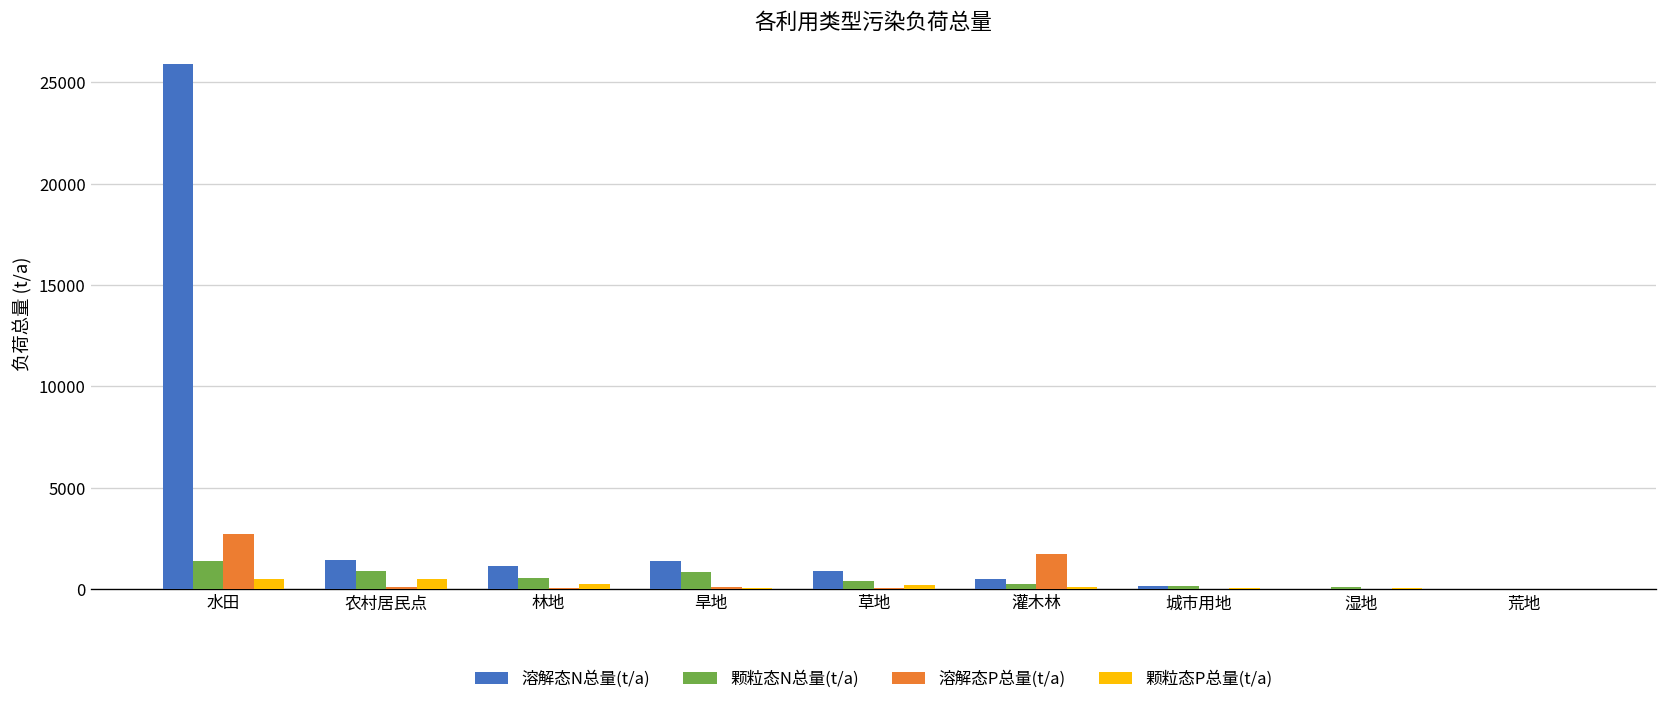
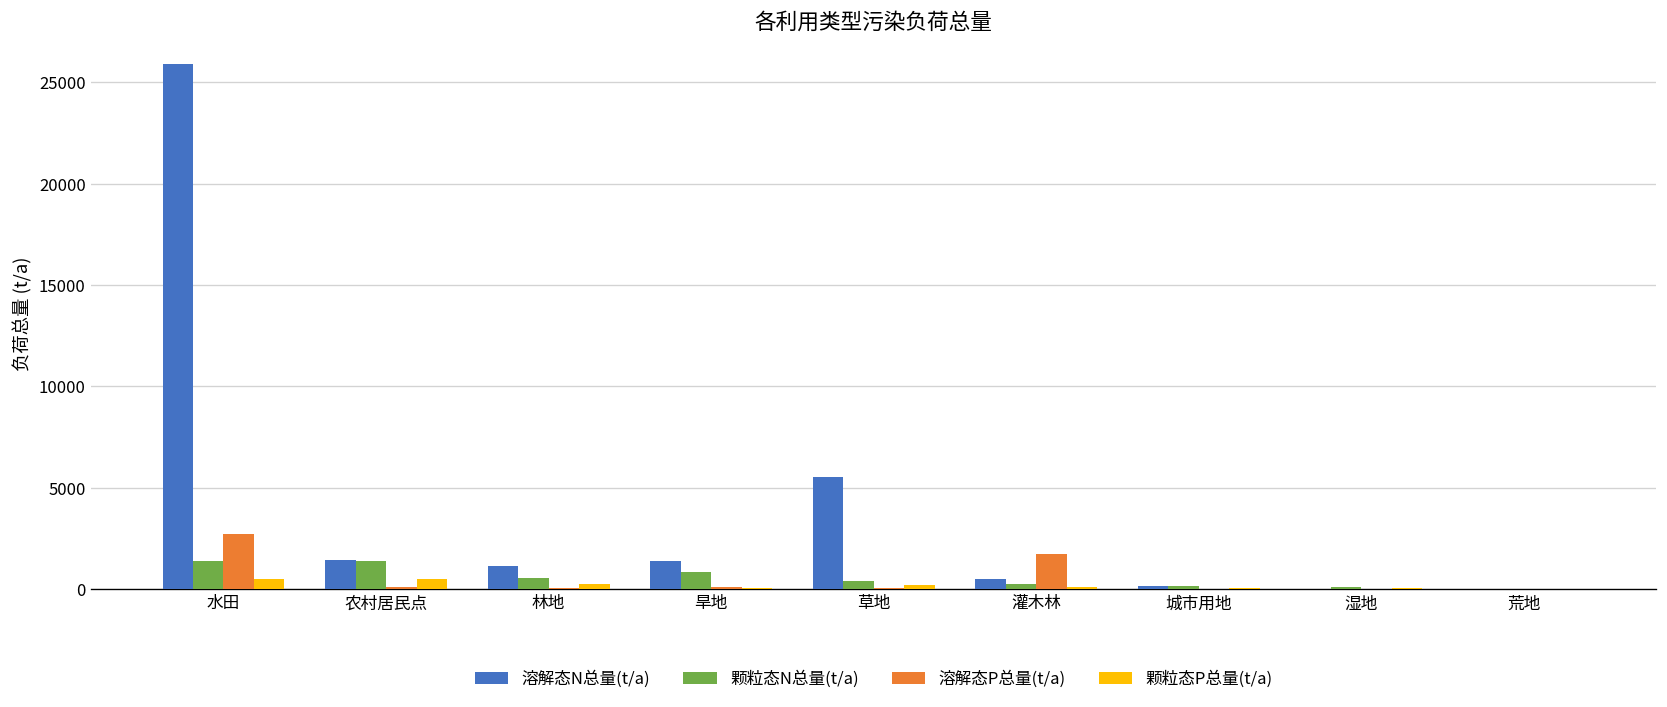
颗粒态N总量(t/a), 农村居民点: 900 -> 1400
溶解态N总量(t/a), 草地: 900 -> 5500
